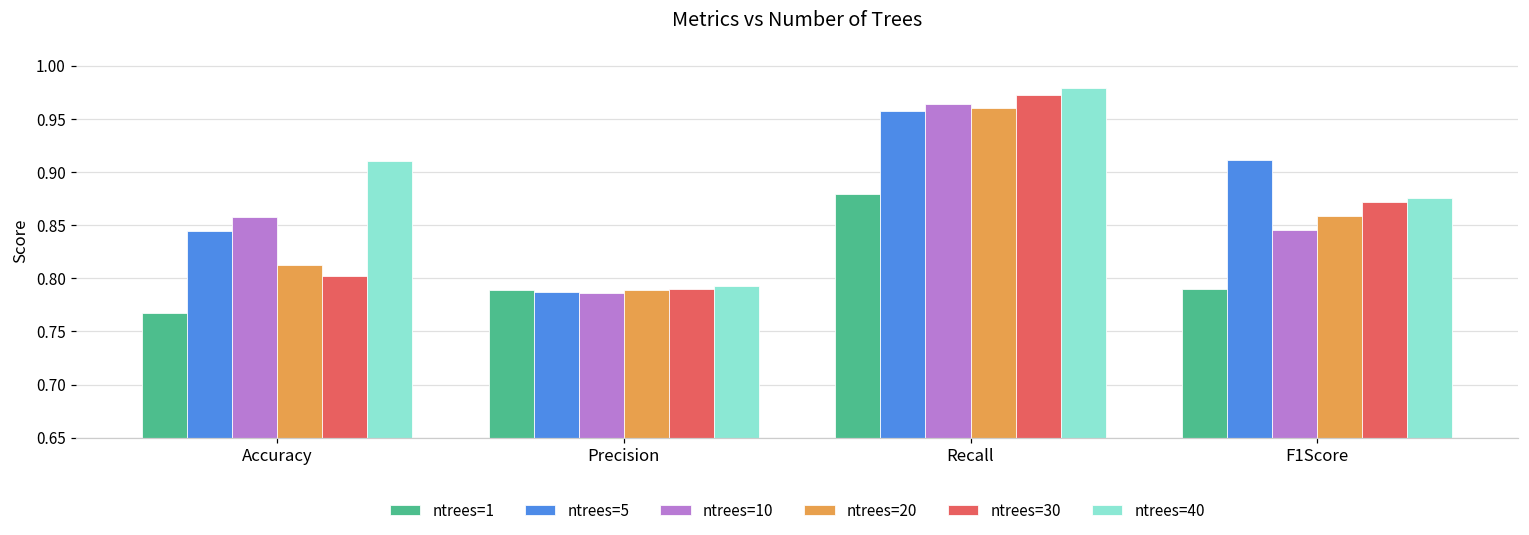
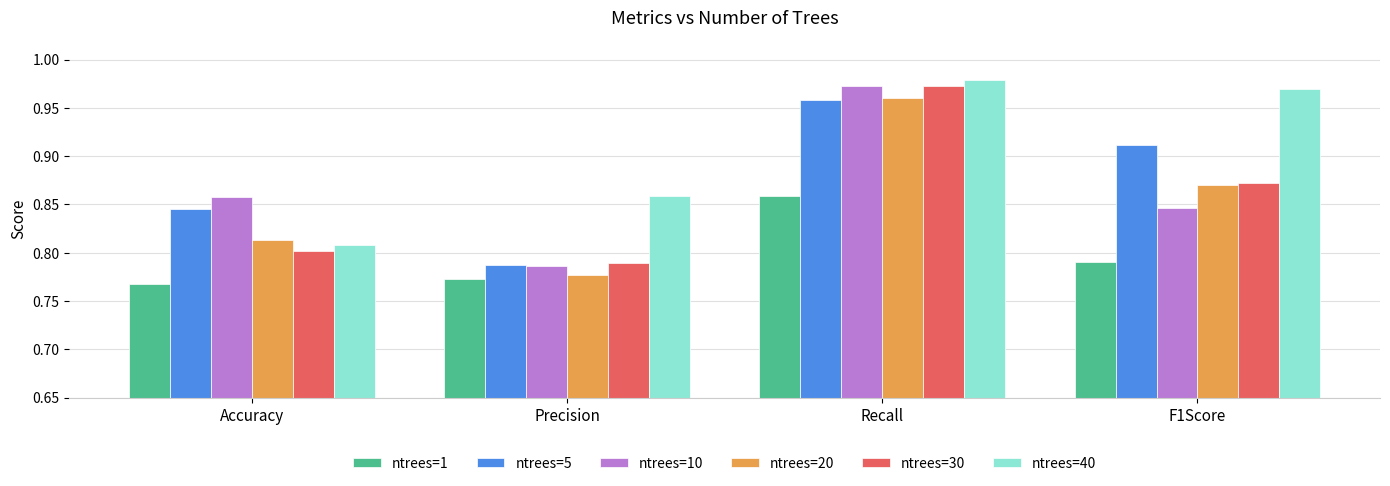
ntrees=40, Accuracy: 0.91 -> 0.81
ntrees=1, Precision: 0.79 -> 0.77
ntrees=20, Precision: 0.79 -> 0.78
ntrees=40, Precision: 0.79 -> 0.86
ntrees=1, Recall: 0.88 -> 0.86
ntrees=10, Recall: 0.96 -> 0.97
ntrees=20, F1Score: 0.86 -> 0.87
ntrees=40, F1Score: 0.88 -> 0.97
